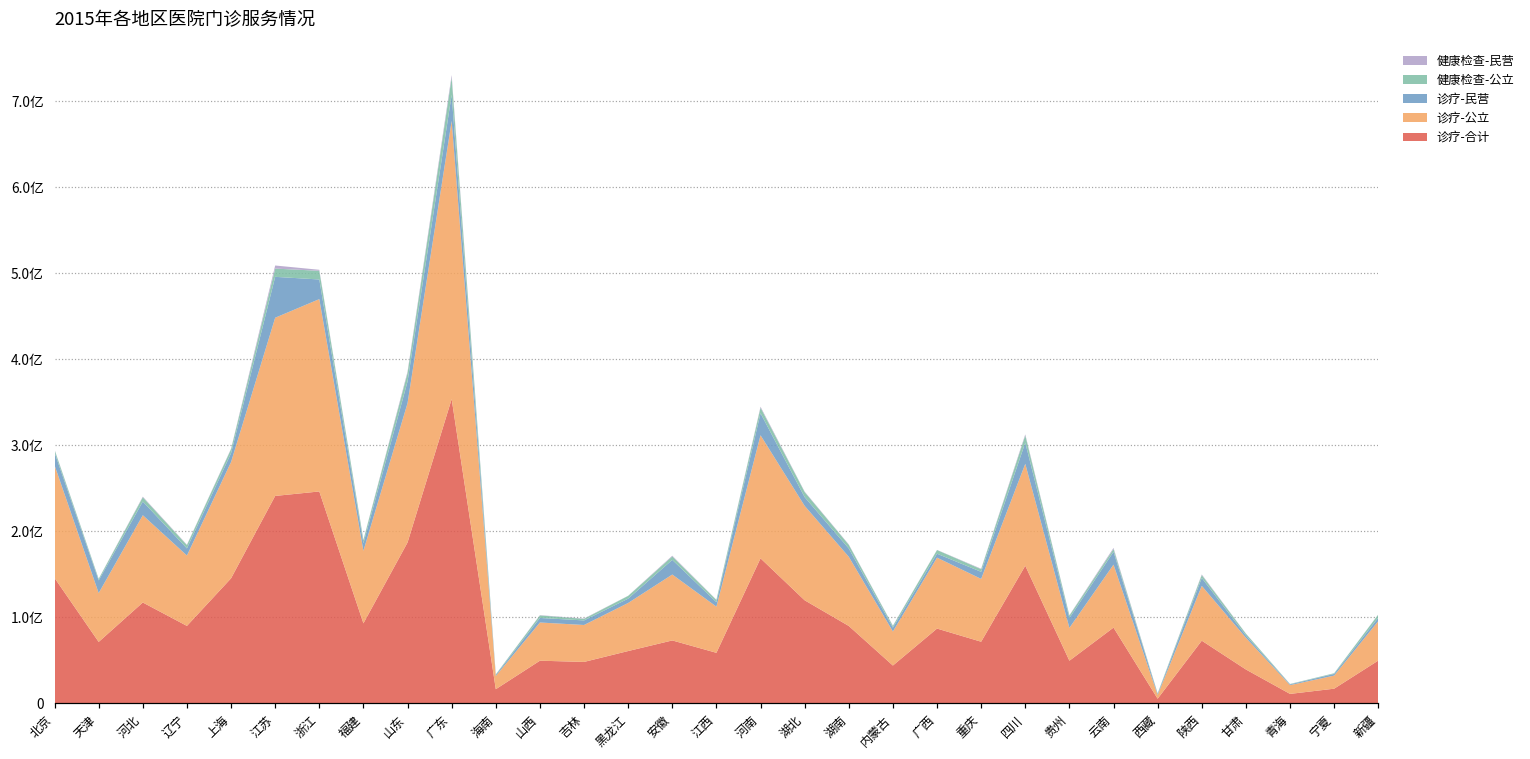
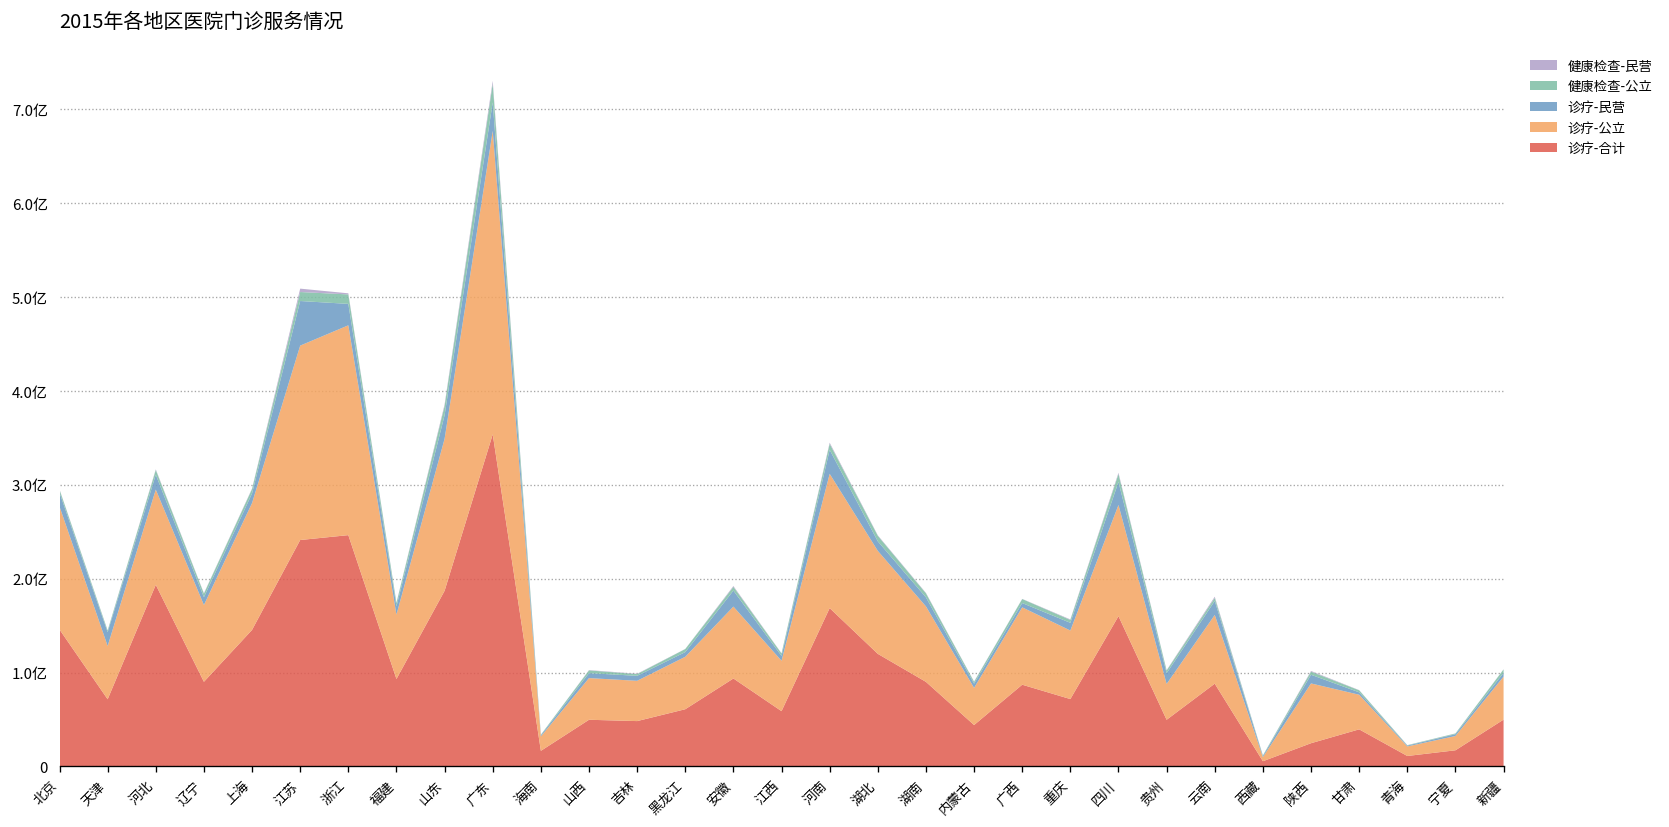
诊疗-合计, 河北: 1.2亿 -> 1.9亿
诊疗-公立, 福建: 0.8亿 -> 0.7亿
诊疗-合计, 安徽: 0.7亿 -> 0.9亿
诊疗-合计, 陕西: 0.7亿 -> 0.2亿
